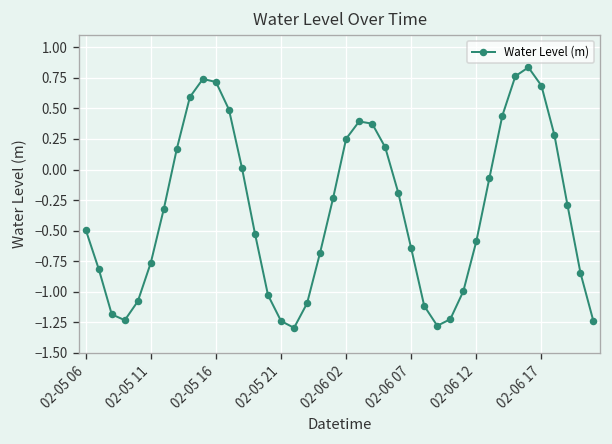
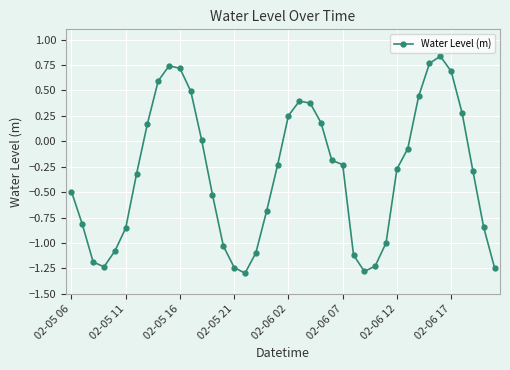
02-05 11: -0.76 -> -0.85
02-06 07: -0.65 -> -0.23
02-06 12: -0.59 -> -0.27
